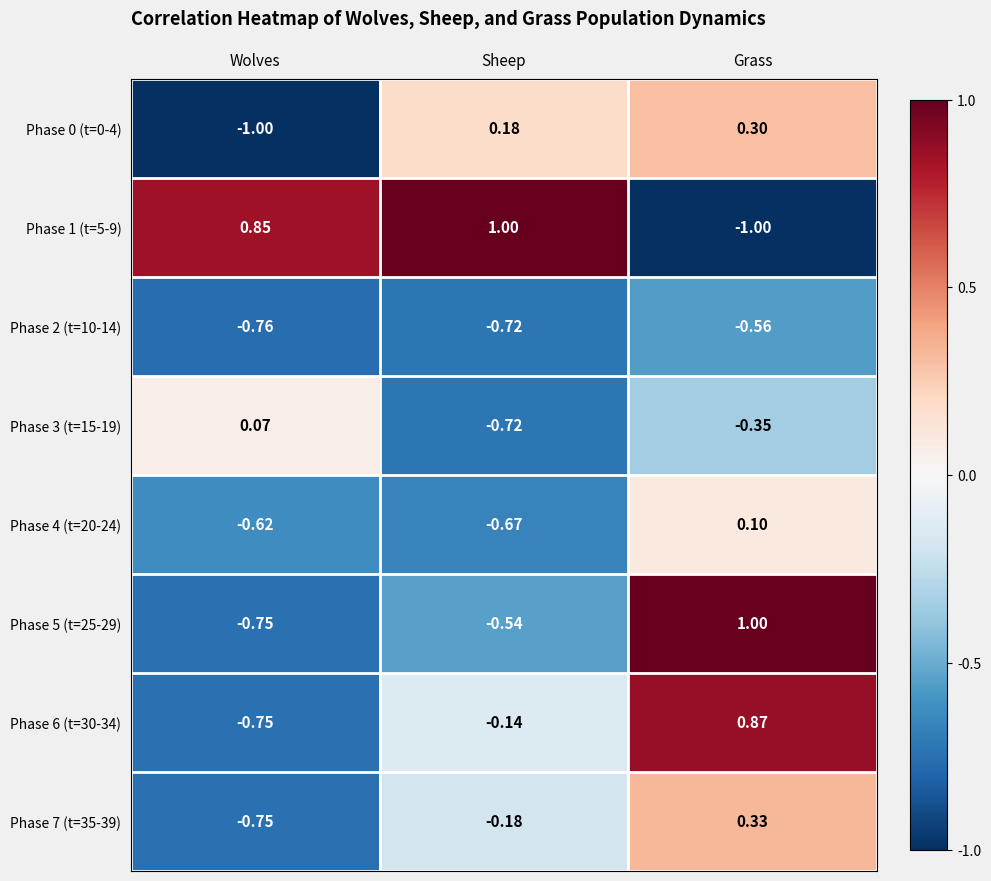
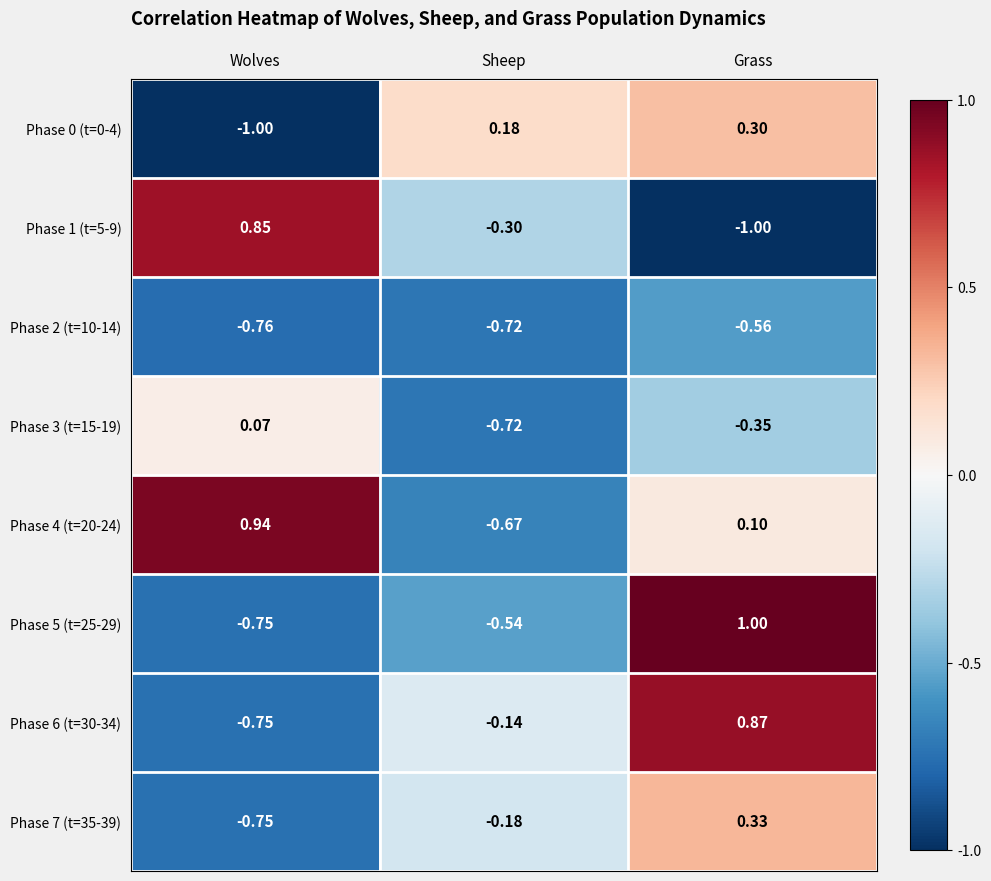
Phase 1 (t=5-9), Sheep: 1.00 -> -0.30
Phase 4 (t=20-24), Wolves: -0.62 -> 0.94
